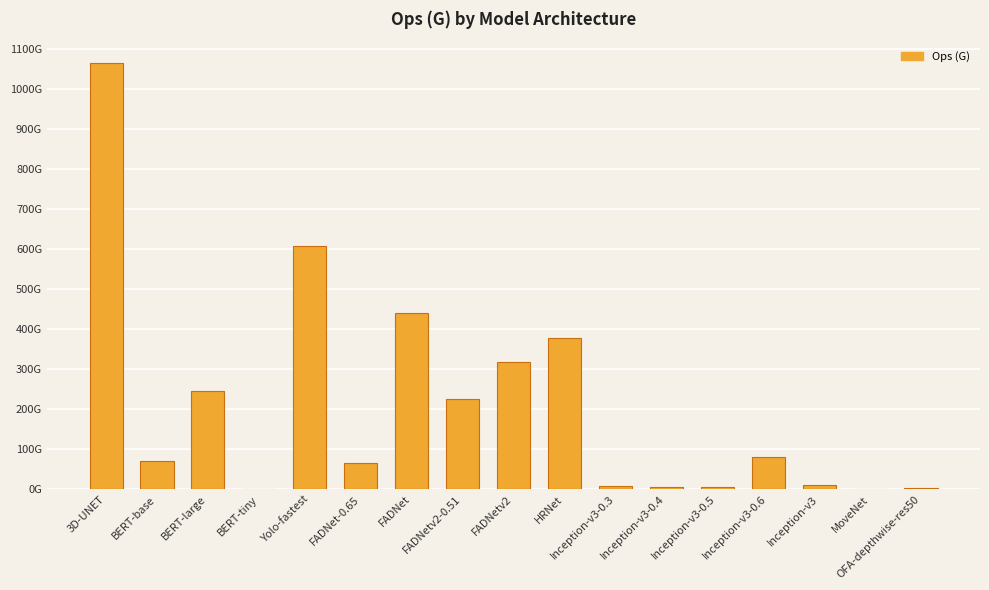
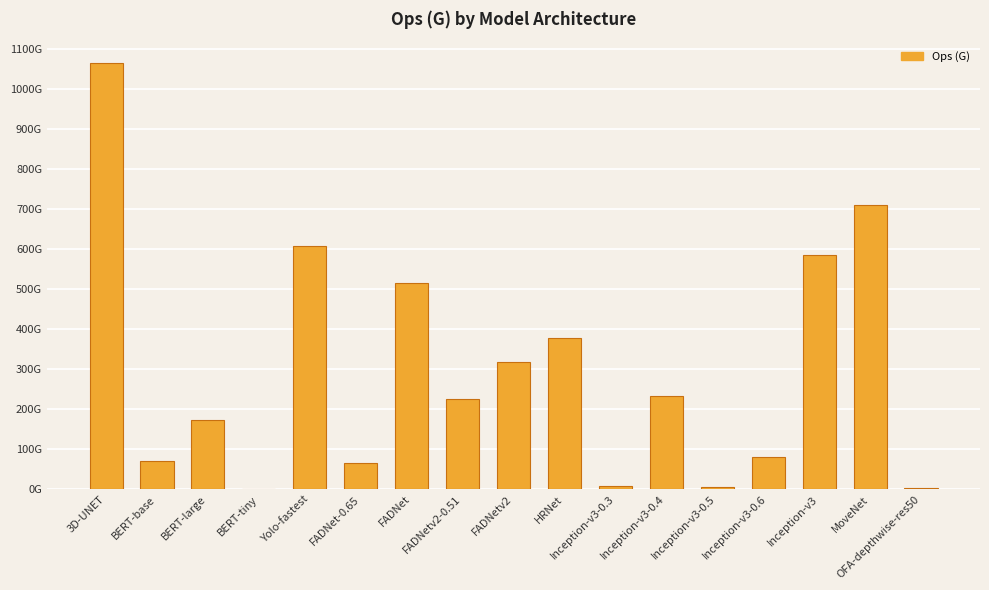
BERT-large: 250000000000 -> 170000000000
FADNet: 440000000000 -> 510000000000
Inception-v3-0.4: 10000000000 -> 230000000000
Inception-v3: 10000000000 -> 580000000000
MoveNet: 0 -> 710000000000
